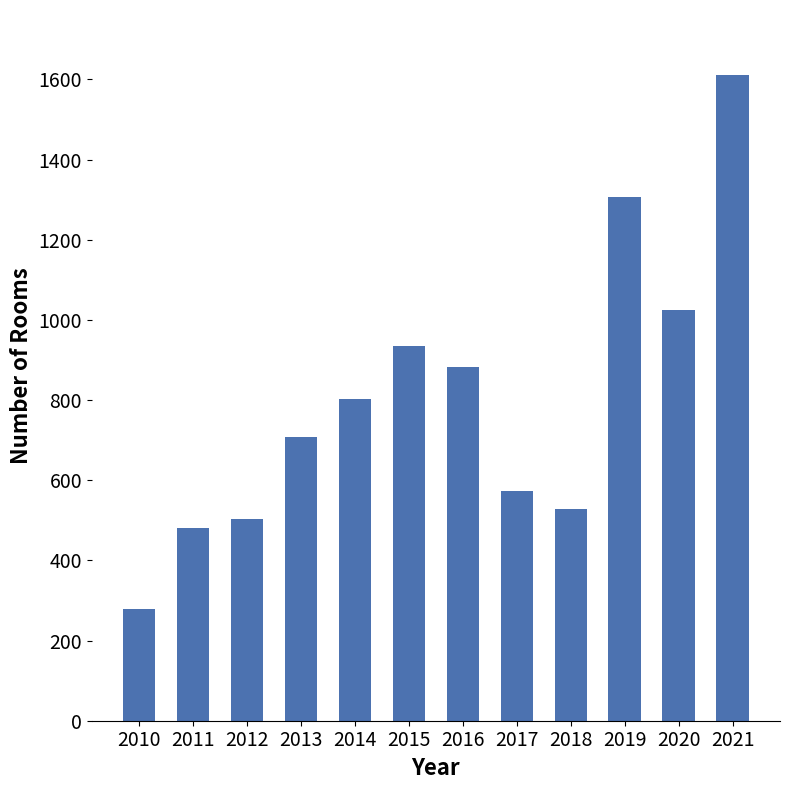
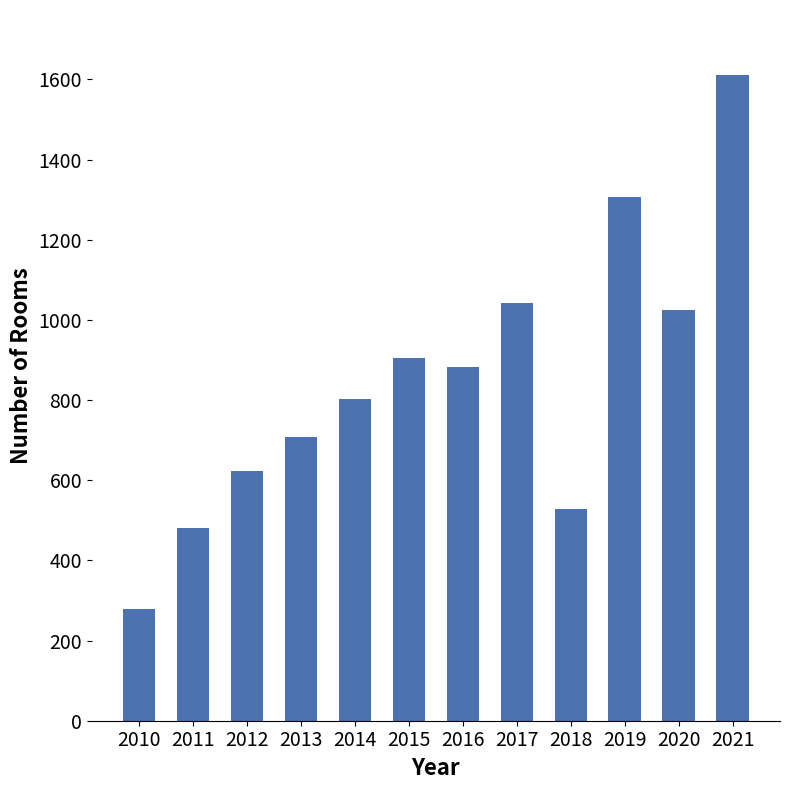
2012: 500 -> 620
2015: 940 -> 910
2017: 570 -> 1040
